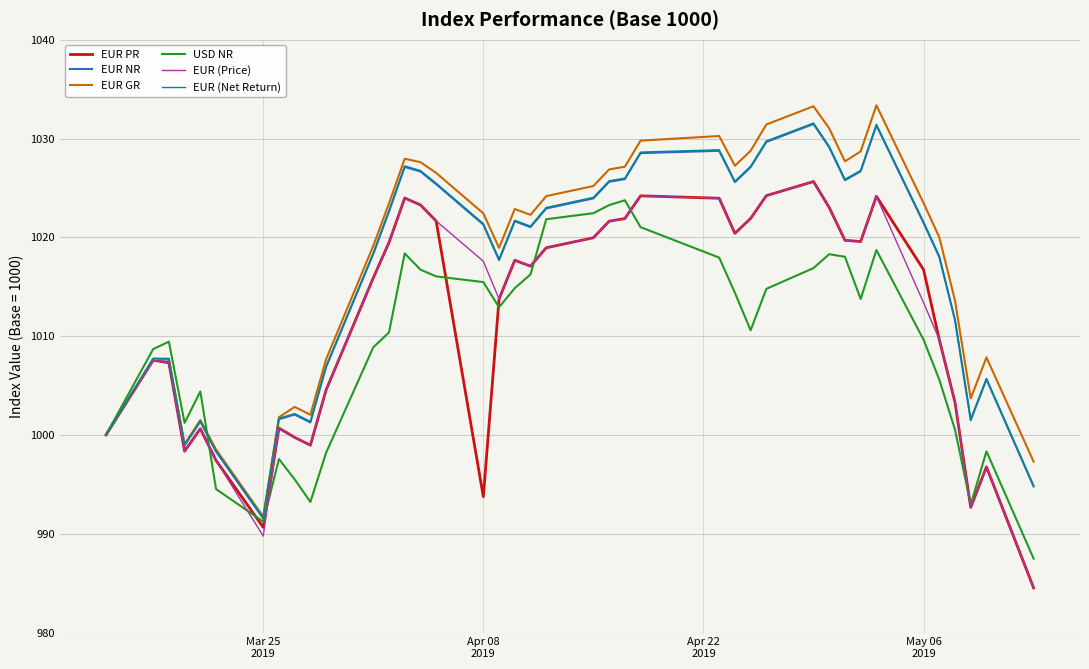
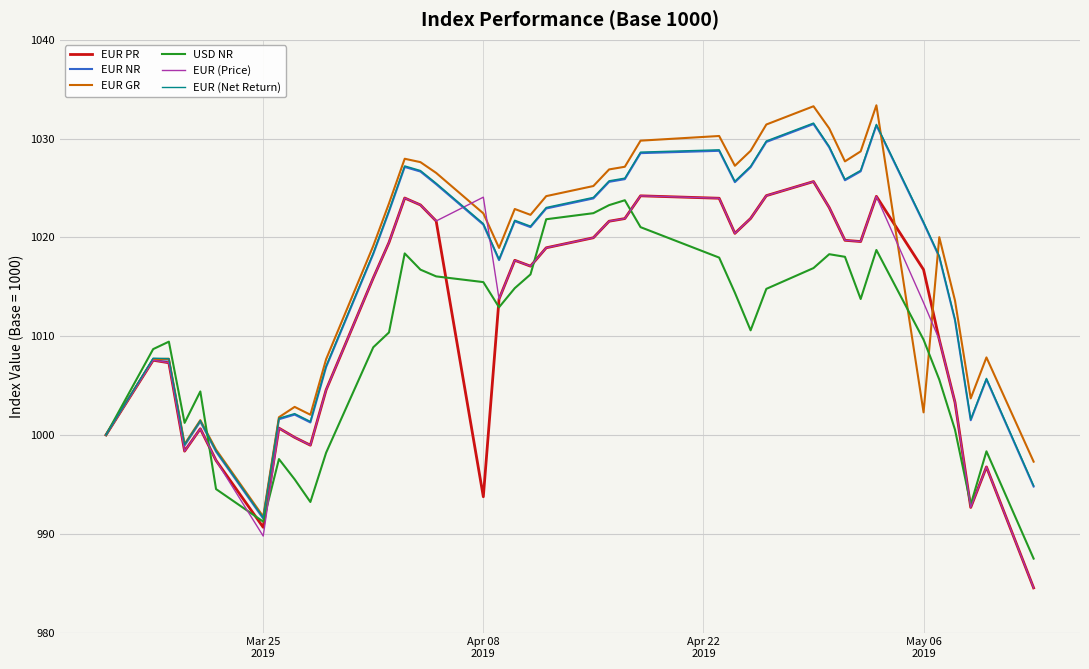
EUR (Price), Apr 08 2019: 1018 -> 1024
EUR GR, May 06 2019: 1023 -> 1002
